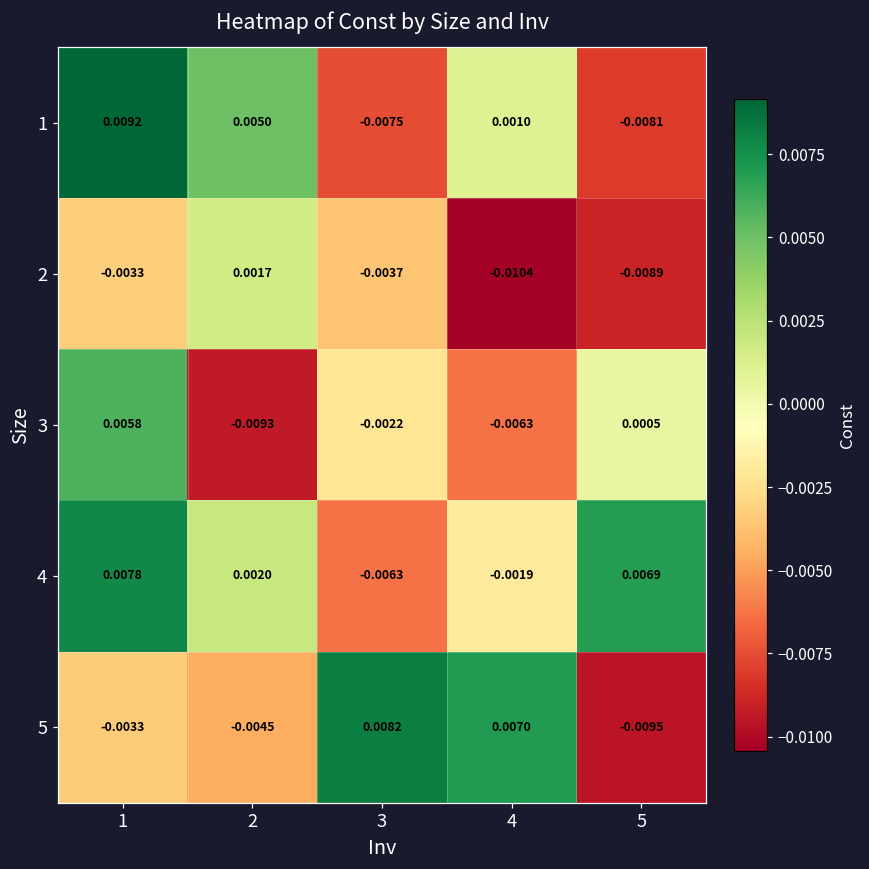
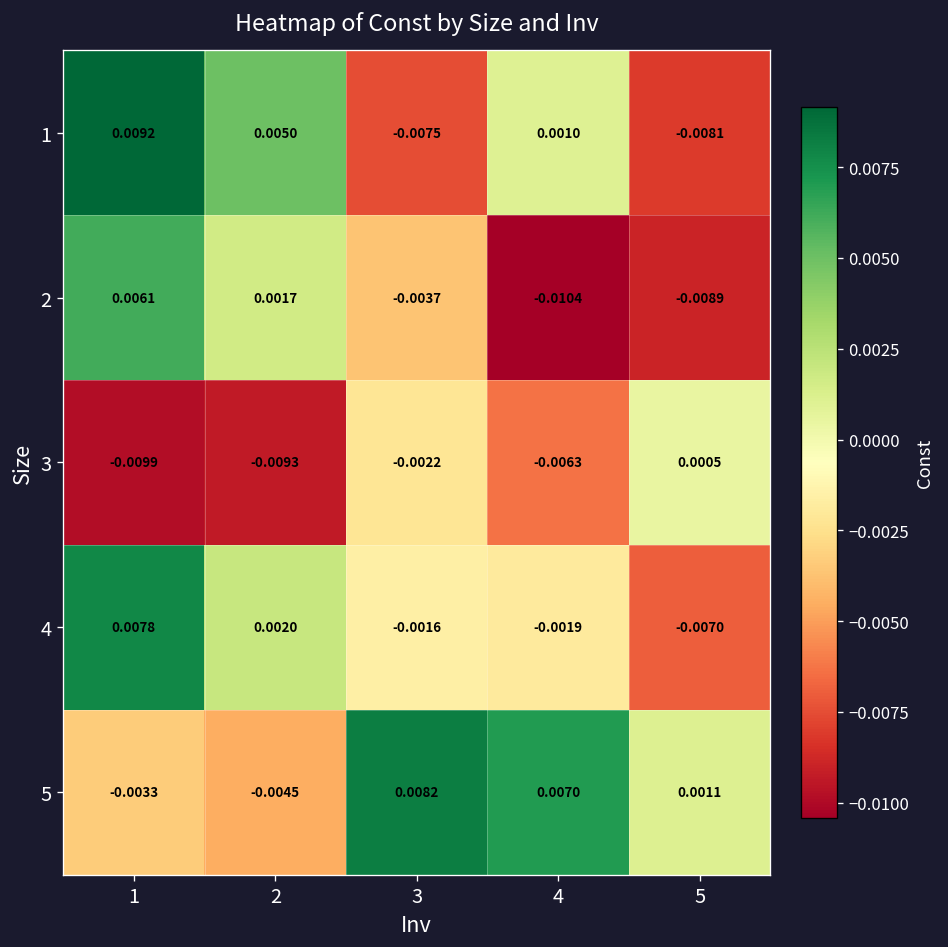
2, 1: -0.0033 -> 0.0061
3, 1: 0.0058 -> -0.0099
4, 3: -0.0063 -> -0.0016
4, 5: 0.0069 -> -0.0070
5, 5: -0.0095 -> 0.0011
